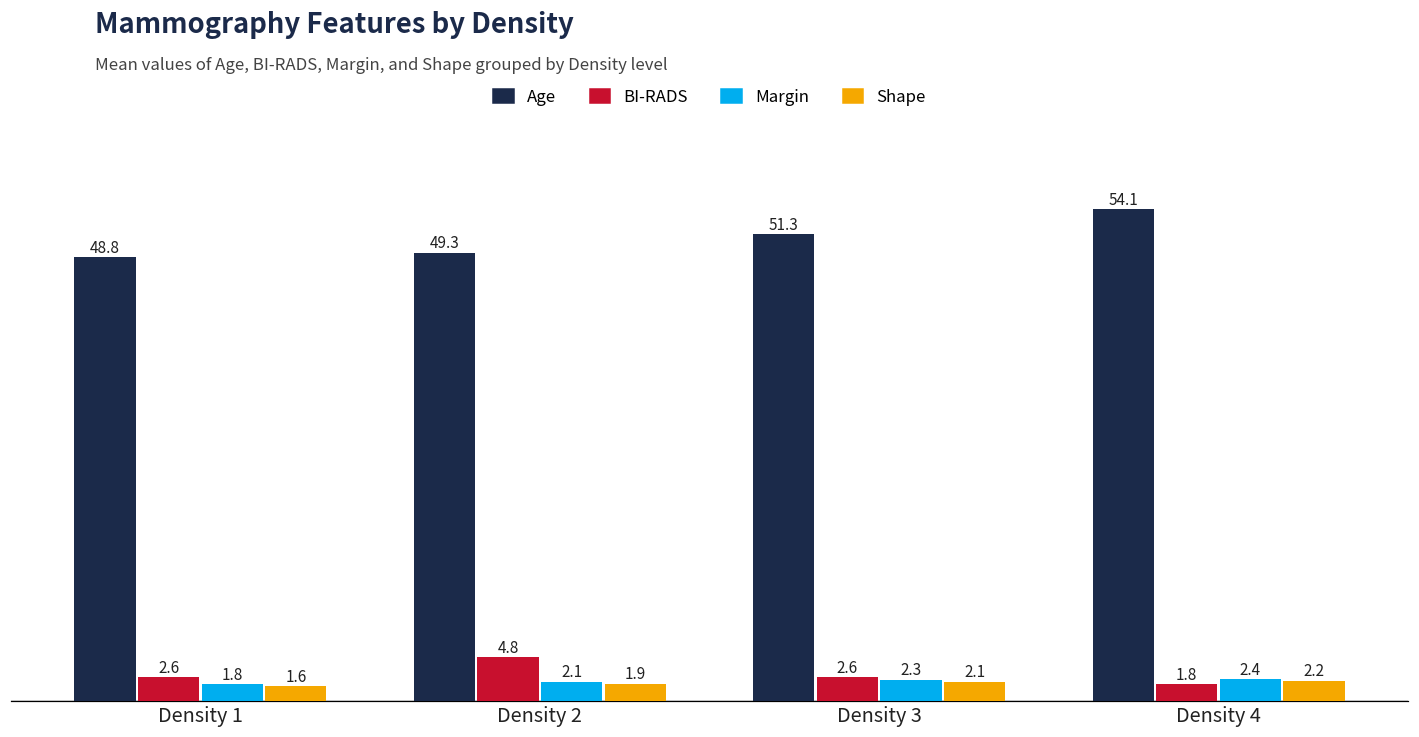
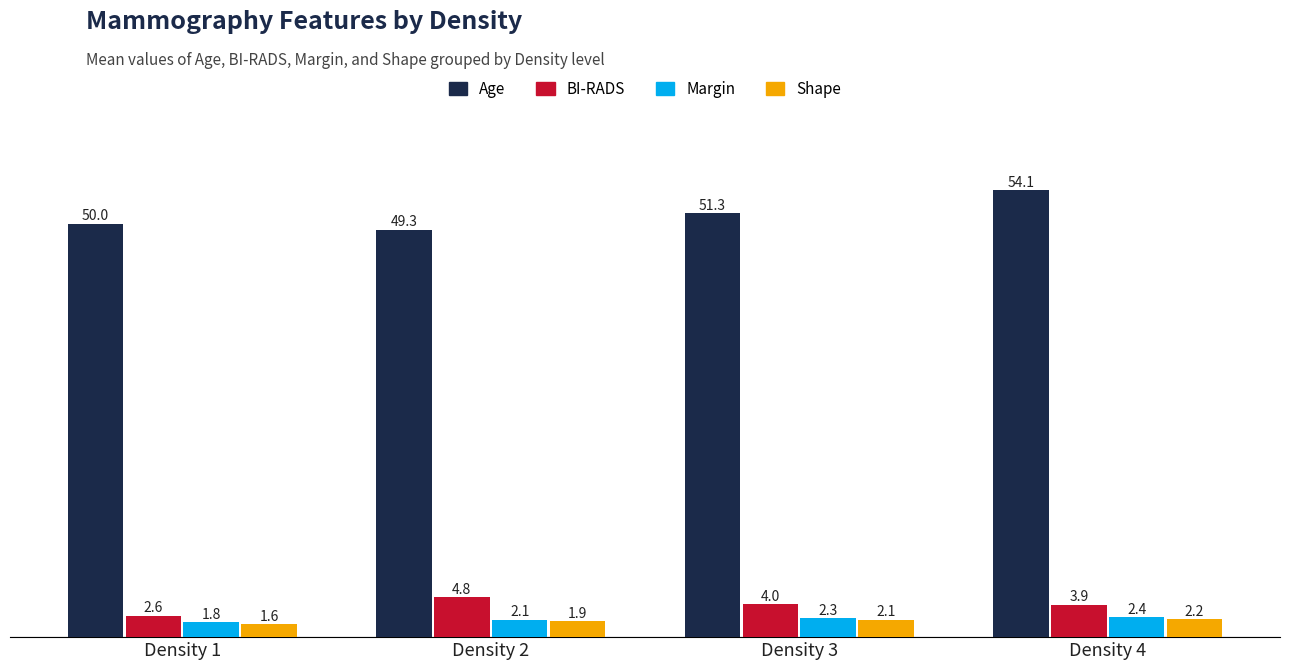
Age, Density 1: 48.8 -> 50.0
BI-RADS, Density 3: 2.6 -> 4.0
BI-RADS, Density 4: 1.8 -> 3.9
